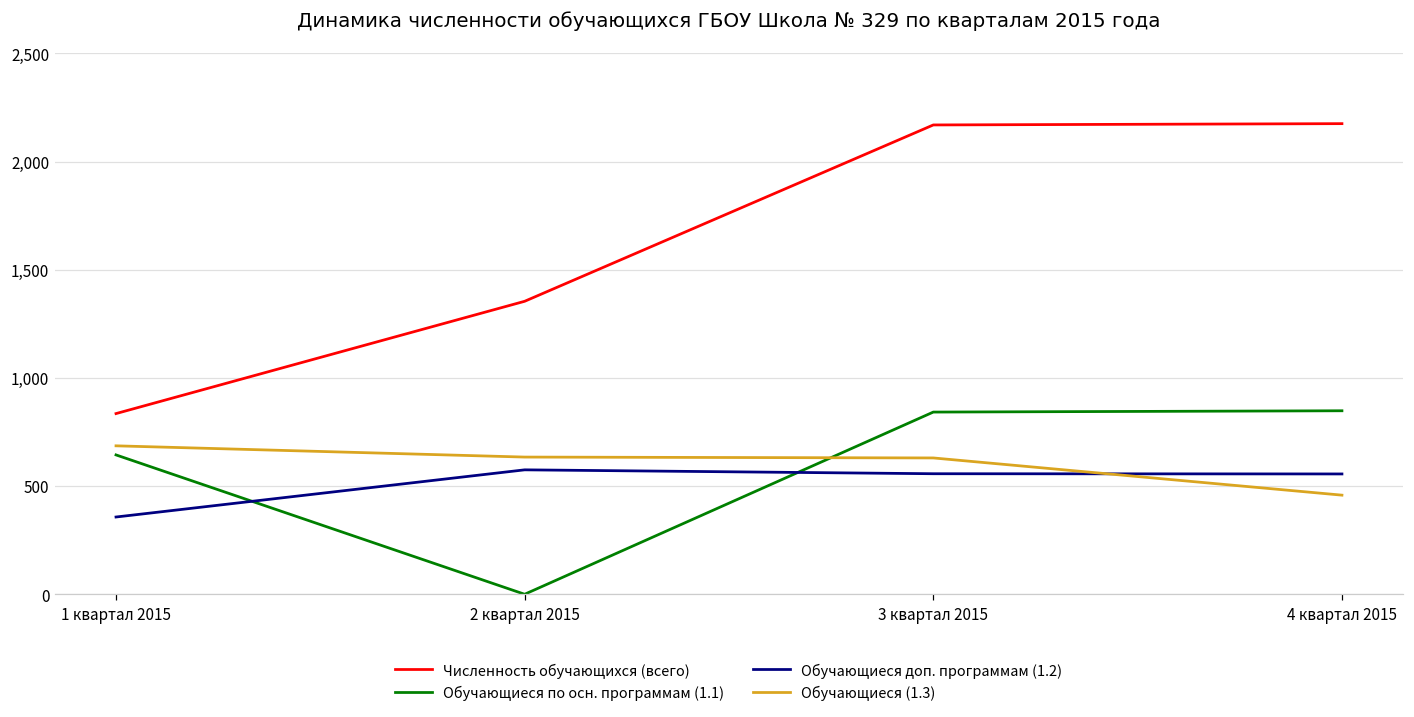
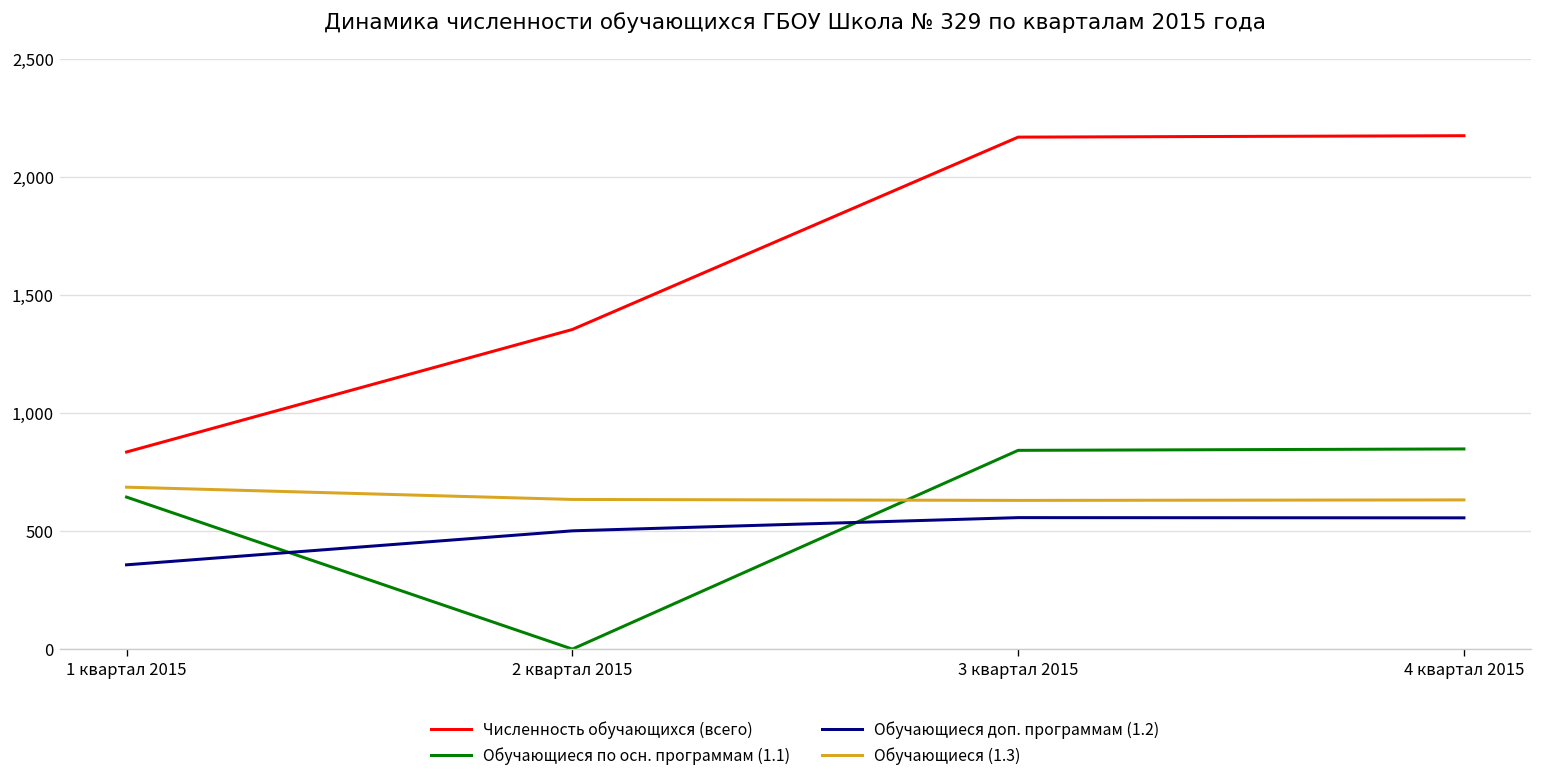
Обучающиеся доп. программам (1.2), 2 квартал 2015: 580 -> 500
Обучающиеся (1.3), 4 квартал 2015: 460 -> 630
